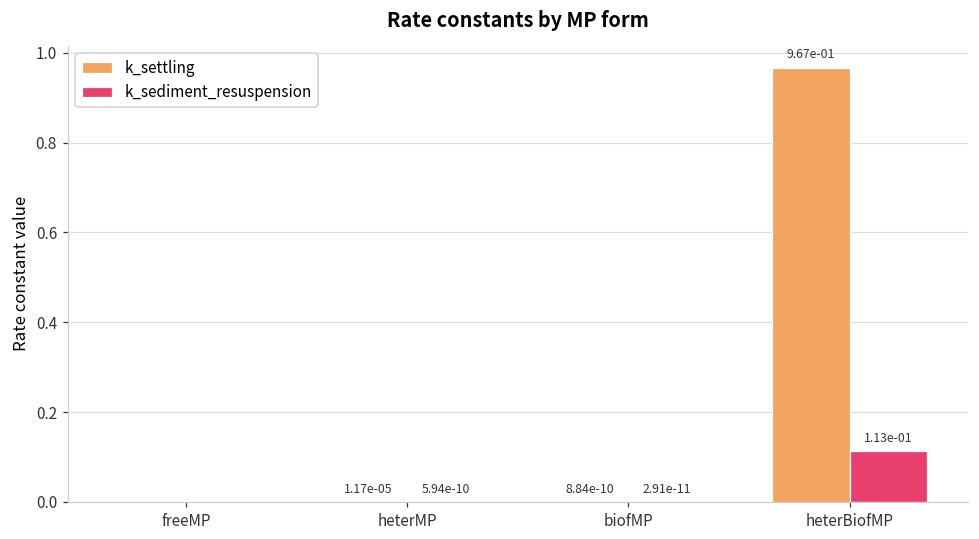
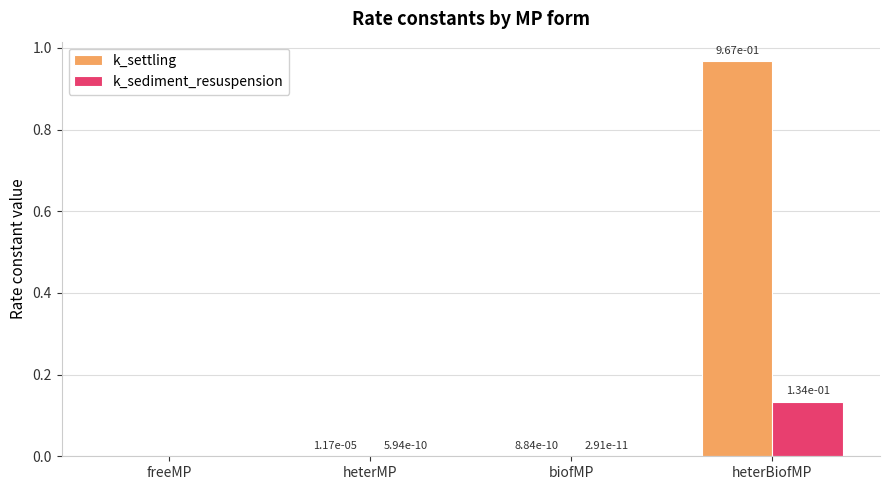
k_sediment_resuspension, heterBiofMP: 1.13e-01 -> 1.34e-01
